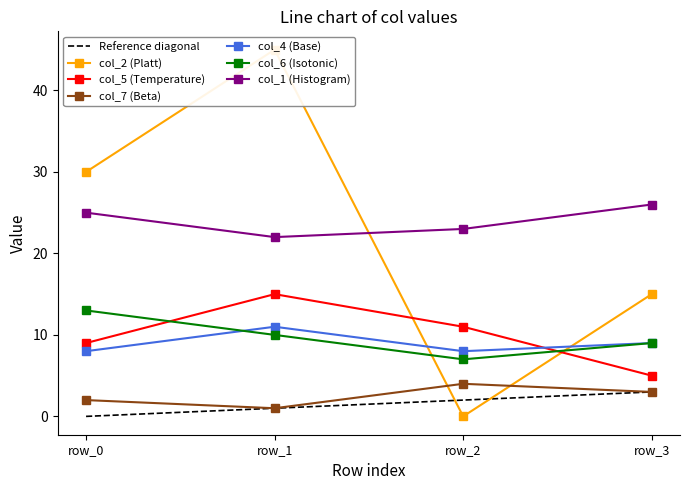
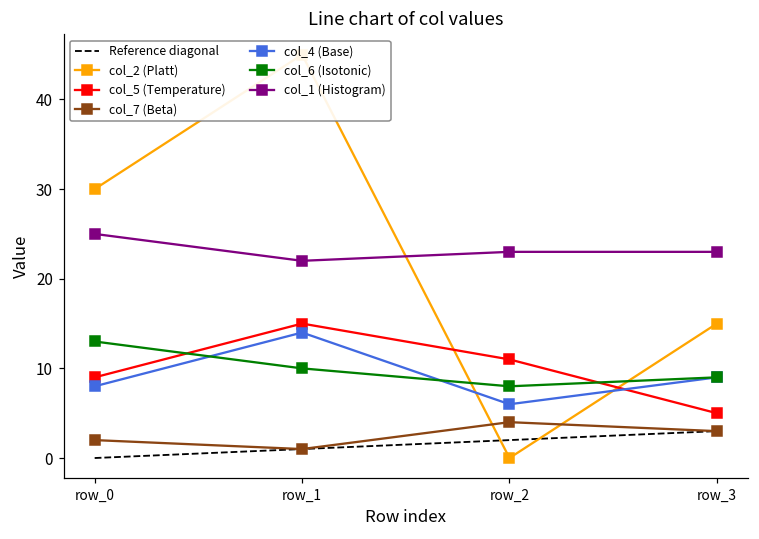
col_4 (Base), row_1: 11 -> 14
col_4 (Base), row_2: 8 -> 6
col_6 (Isotonic), row_2: 7 -> 8
col_1 (Histogram), row_3: 26 -> 23
